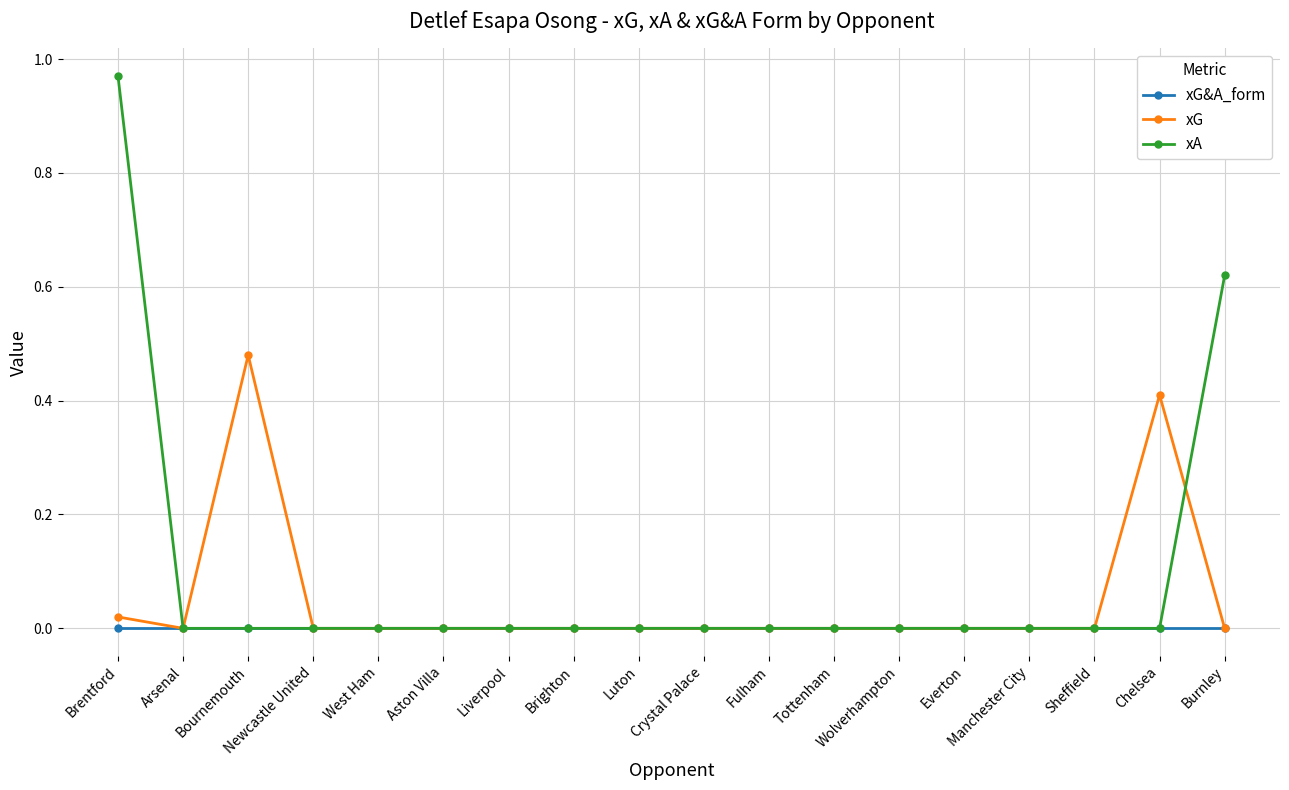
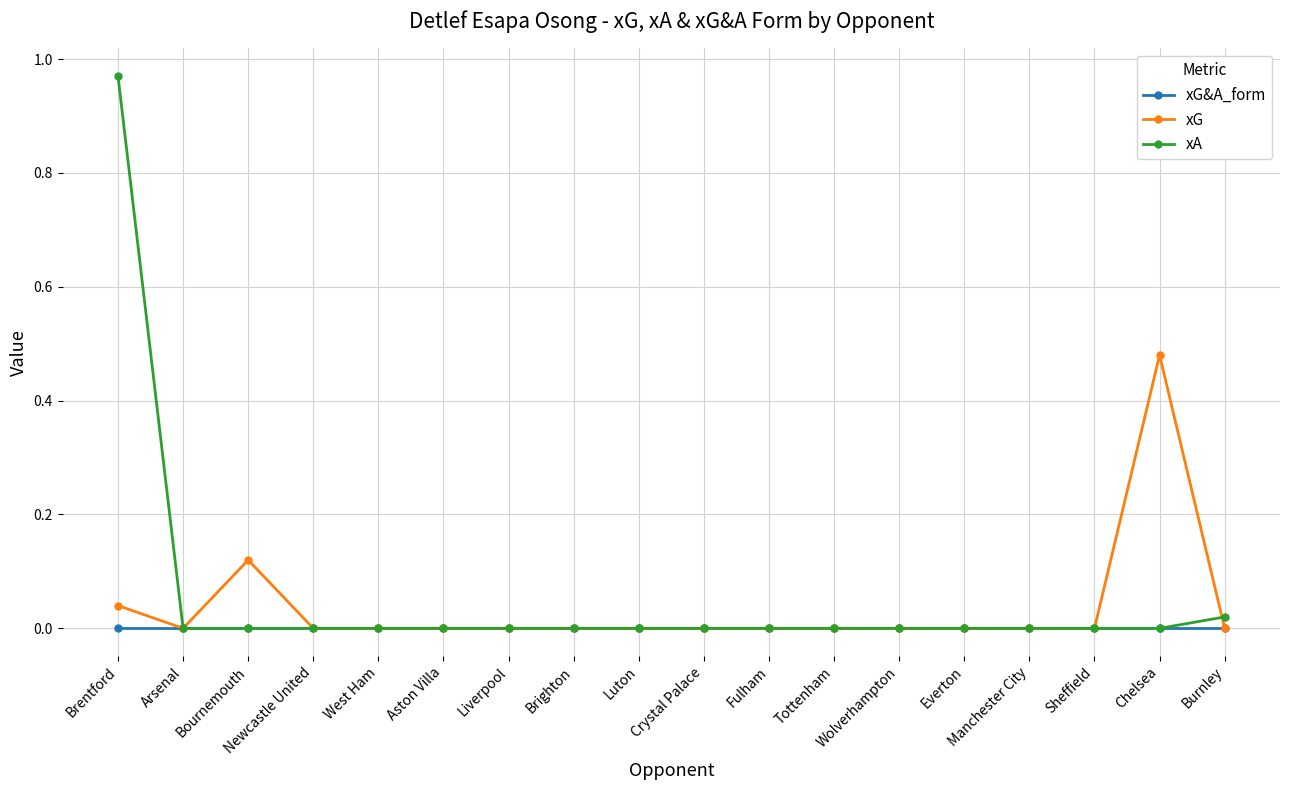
xG, Brentford: 0.02 -> 0.04
xG, Bournemouth: 0.48 -> 0.12
xG, Chelsea: 0.41 -> 0.48
xA, Burnley: 0.62 -> 0.02
